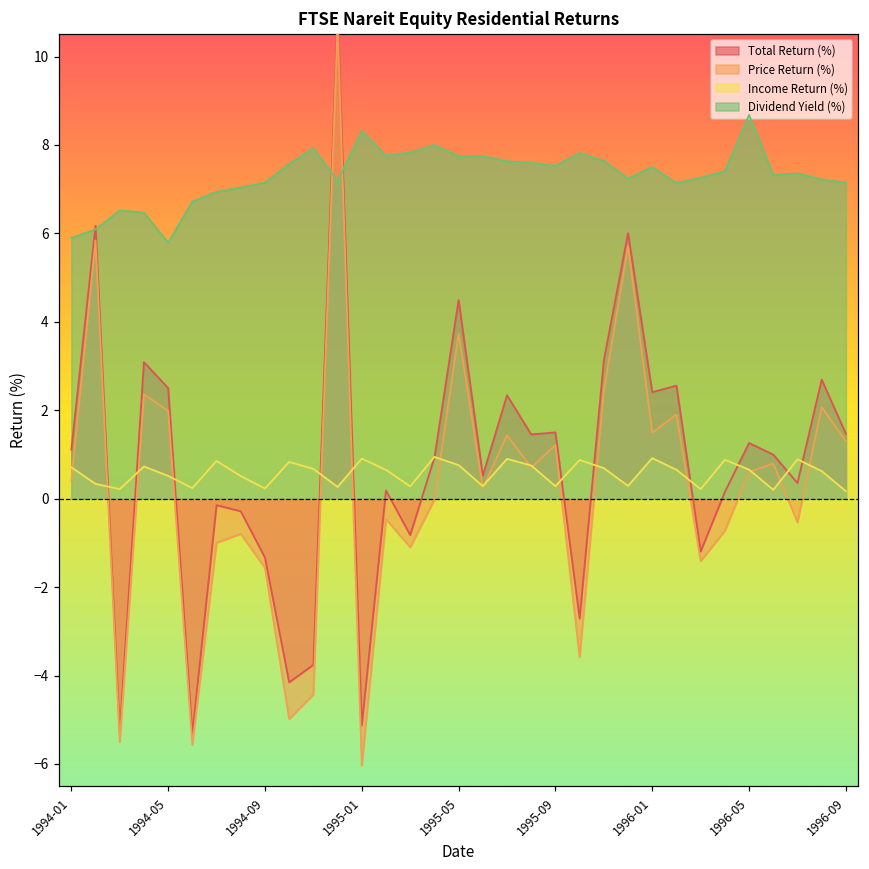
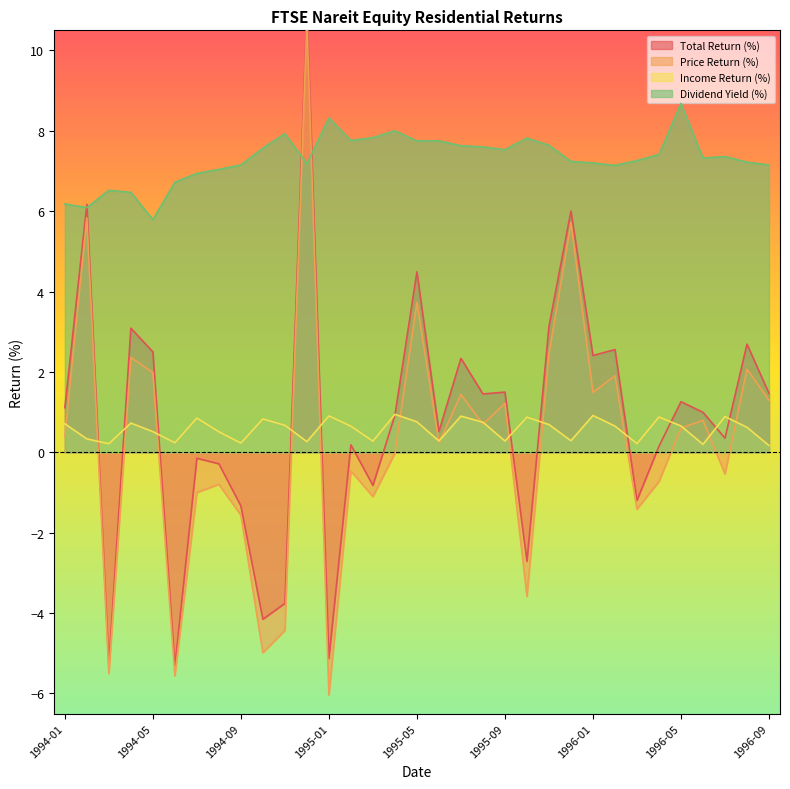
Dividend Yield (%), 1994-01: 5.9 -> 6.2
Dividend Yield (%), 1996-01: 7.5 -> 7.2
